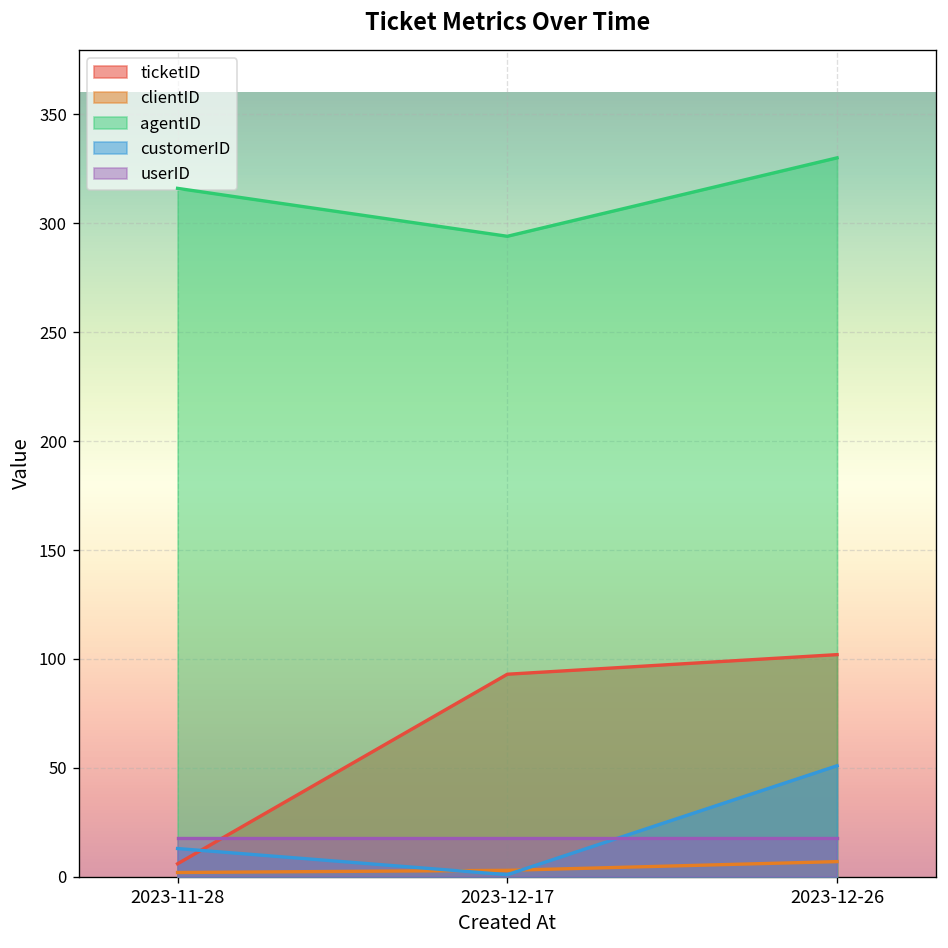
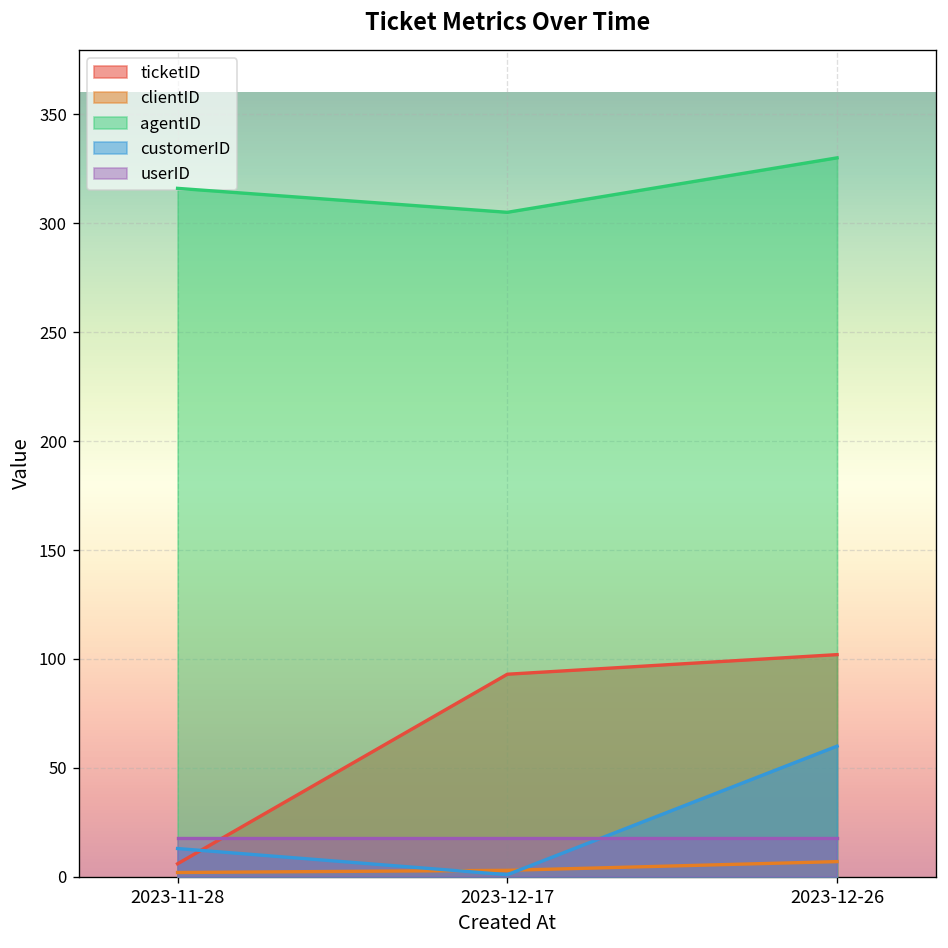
agentID, 2023-12-17: 294 -> 305
customerID, 2023-12-26: 51 -> 60
